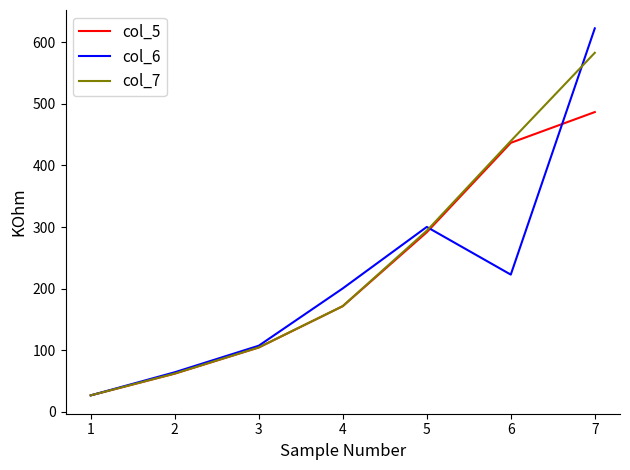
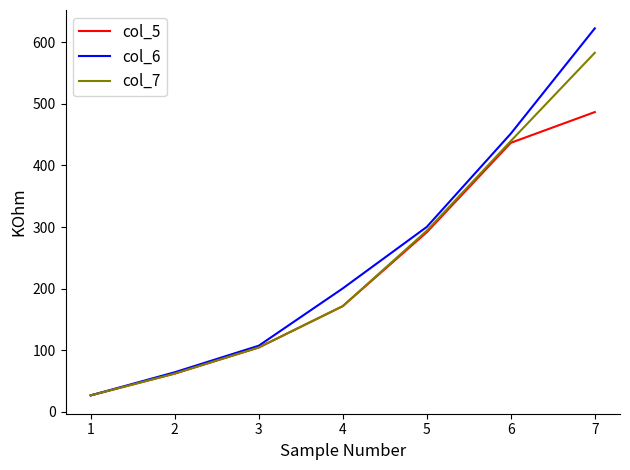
col_6, 6: 220 -> 450
